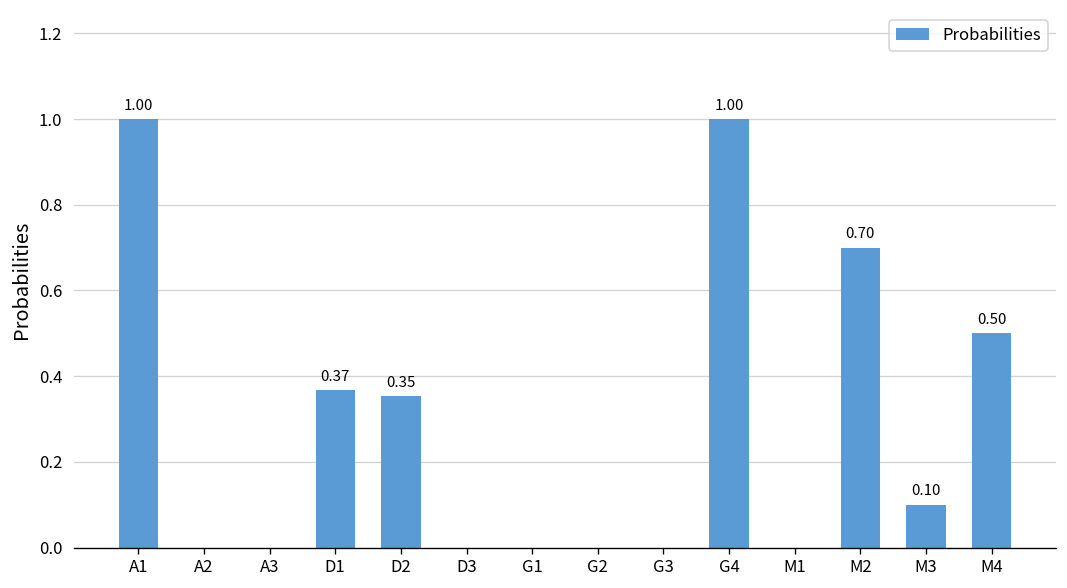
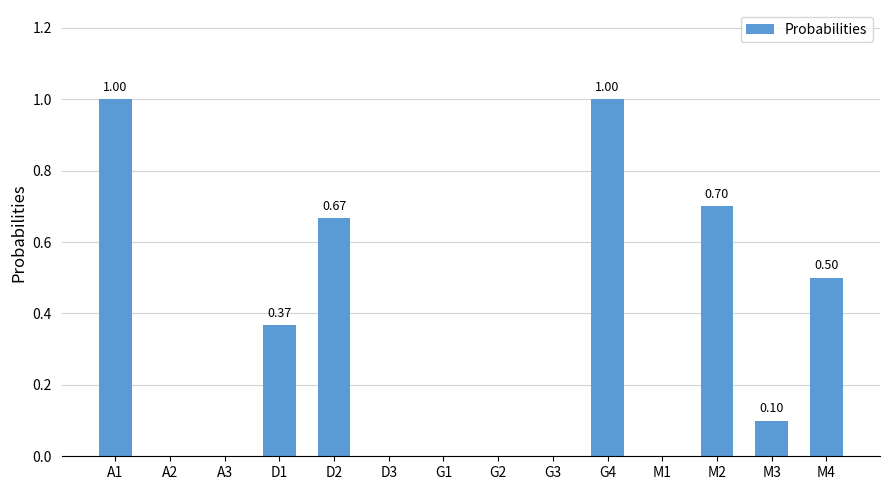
D2: 0.35 -> 0.67
